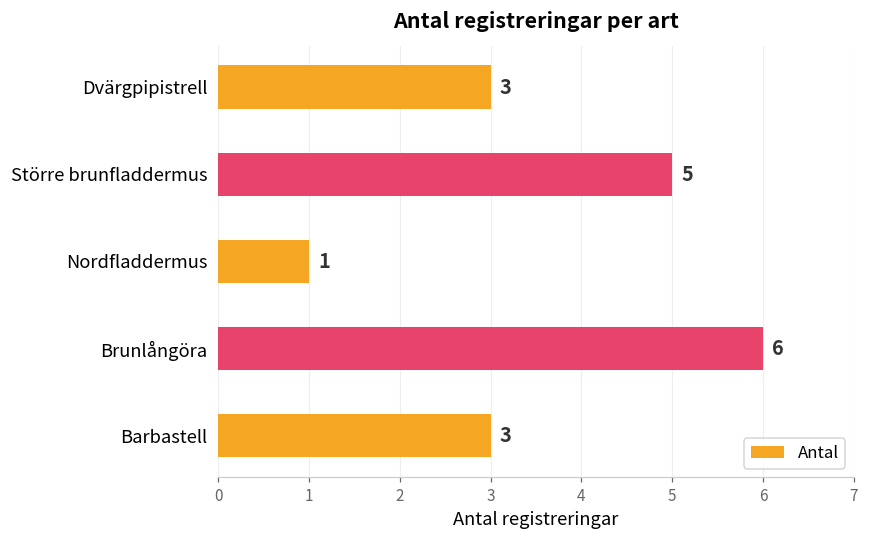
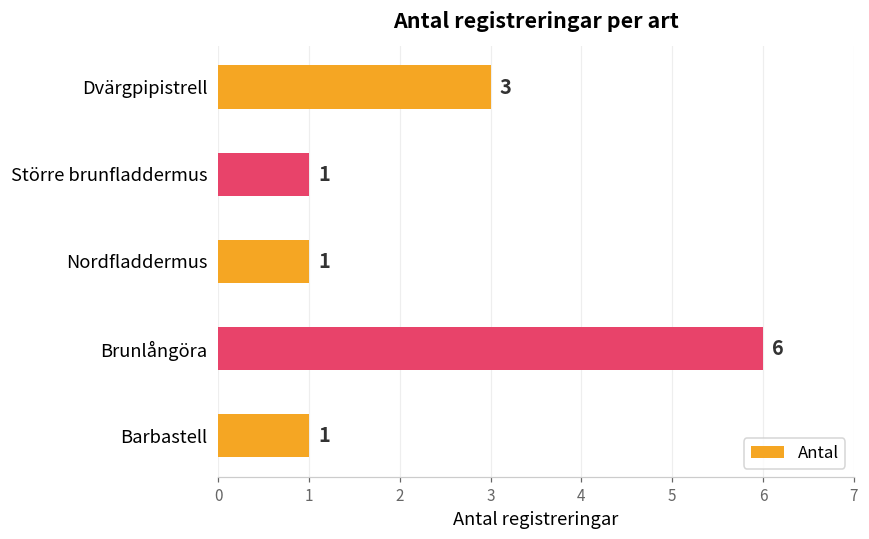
Större brunfladdermus: 5 -> 1
Barbastell: 3 -> 1
